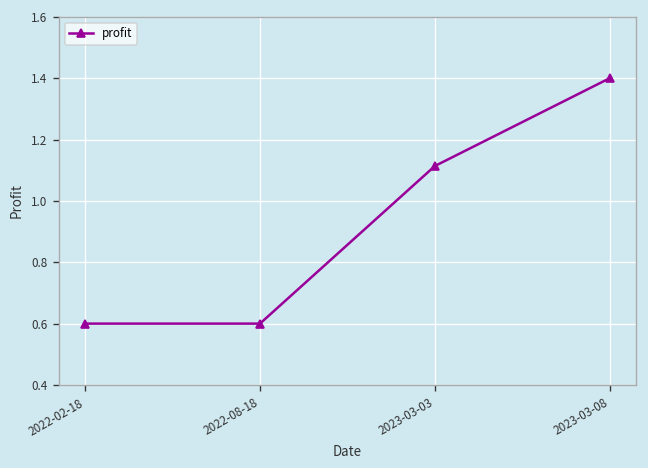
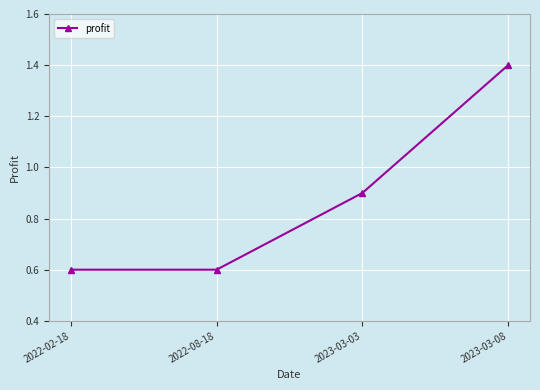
2023-03-03: 1.11 -> 0.90
